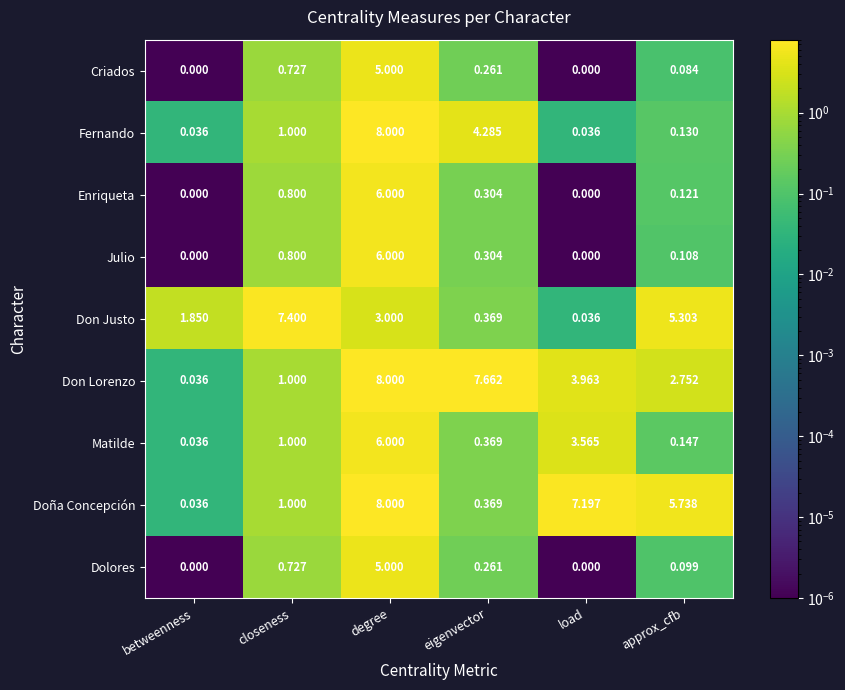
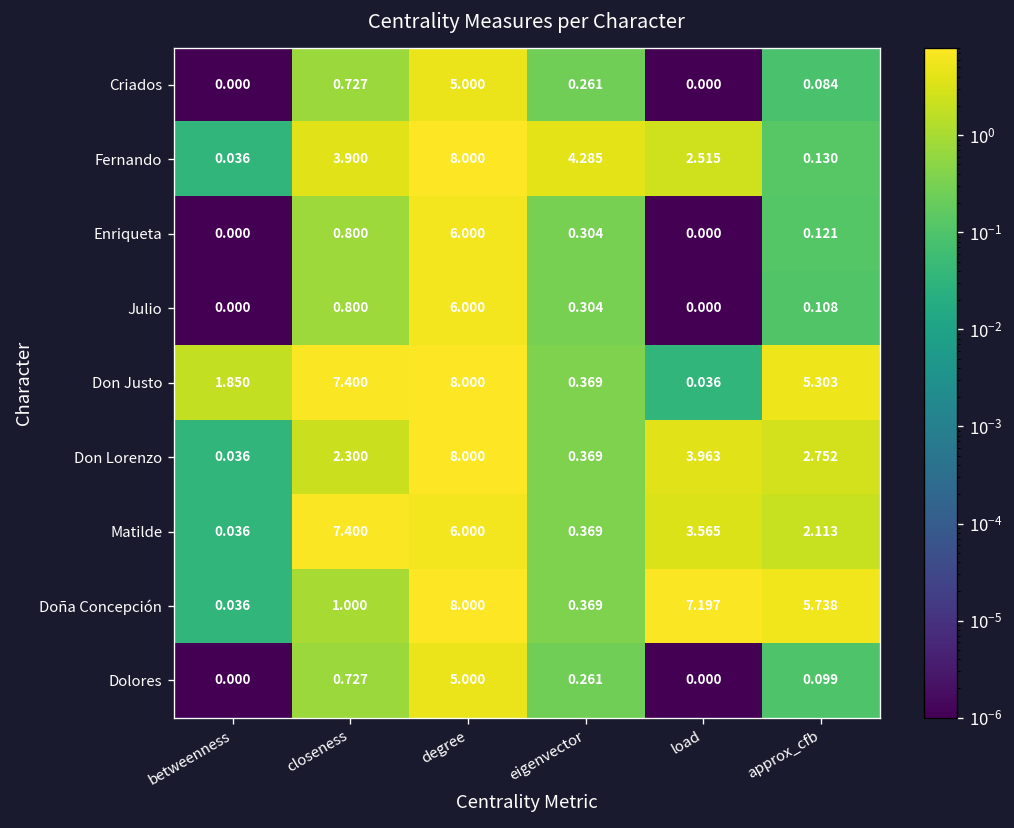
Fernando, closeness: 1.000 -> 3.900
Fernando, load: 0.036 -> 2.515
Don Justo, degree: 3.000 -> 8.000
Don Lorenzo, closeness: 1.000 -> 2.300
Don Lorenzo, eigenvector: 7.662 -> 0.369
Matilde, closeness: 1.000 -> 7.400
Matilde, approx_cfb: 0.147 -> 2.113
